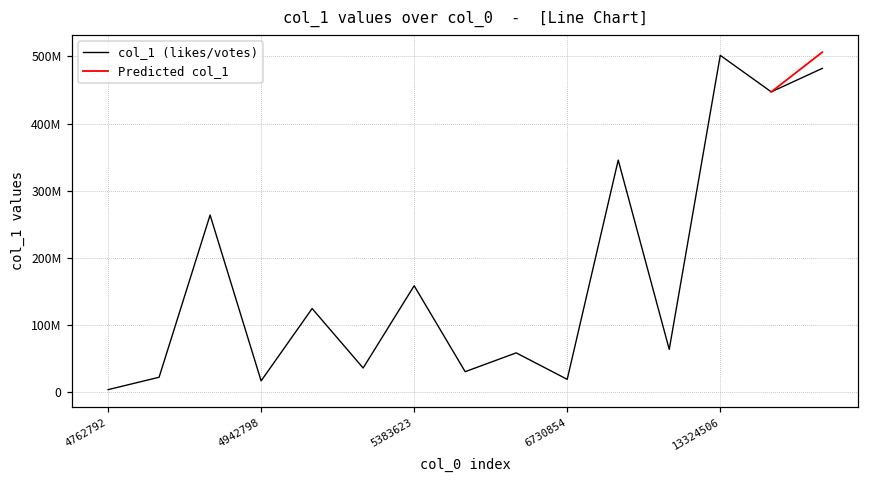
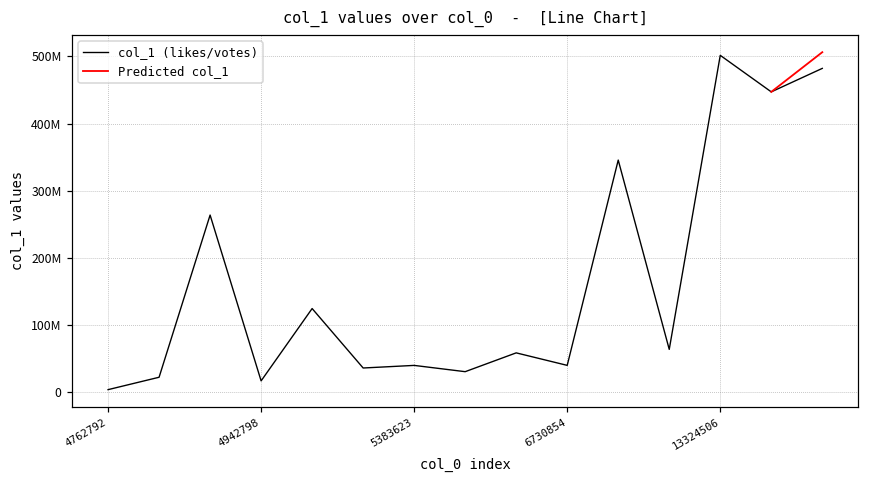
col_1 (likes/votes), 5383623: 160000000 -> 40000000
col_1 (likes/votes), 6730854: 20000000 -> 40000000
